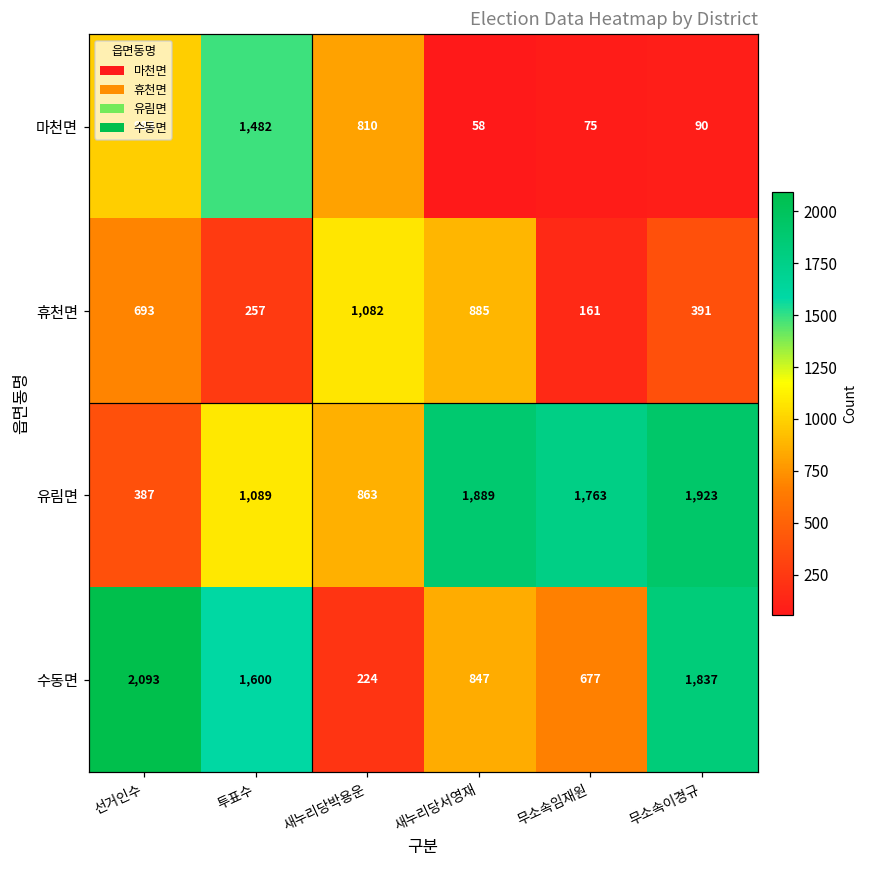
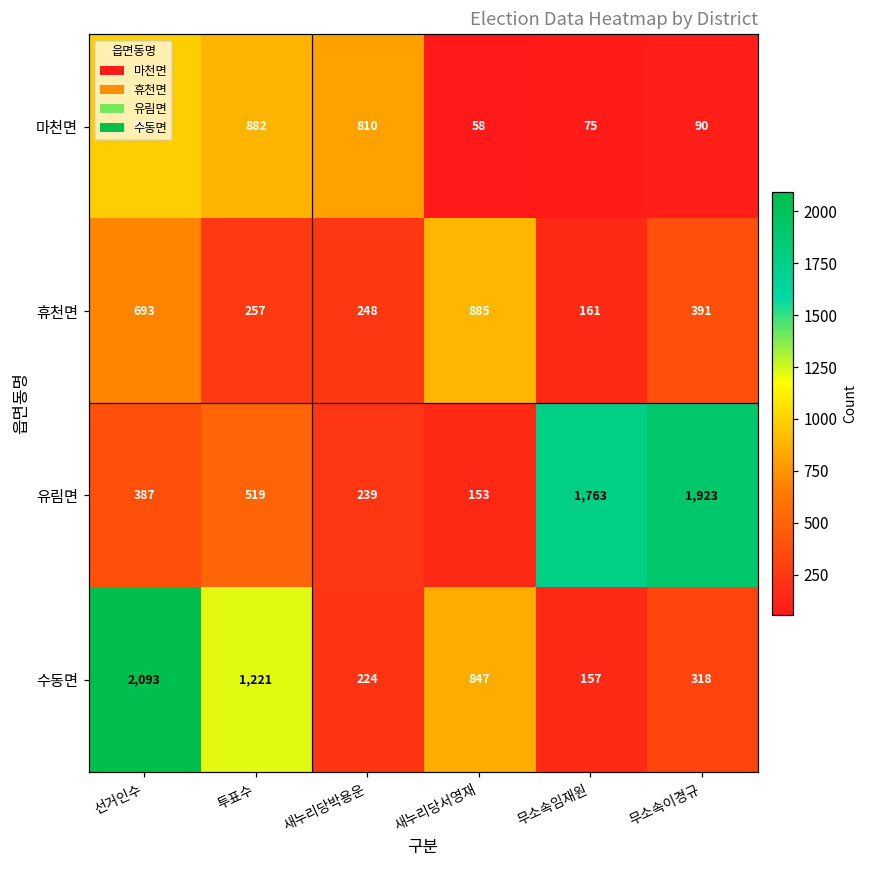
마천면, 투표수: 1,482 -> 882
휴천면, 새누리당박용운: 1,082 -> 248
유림면, 투표수: 1,089 -> 519
유림면, 새누리당박용운: 863 -> 239
유림면, 새누리당서영재: 1,889 -> 153
수동면, 투표수: 1,600 -> 1,221
수동면, 무소속임재원: 677 -> 157
수동면, 무소속이경규: 1,837 -> 318
